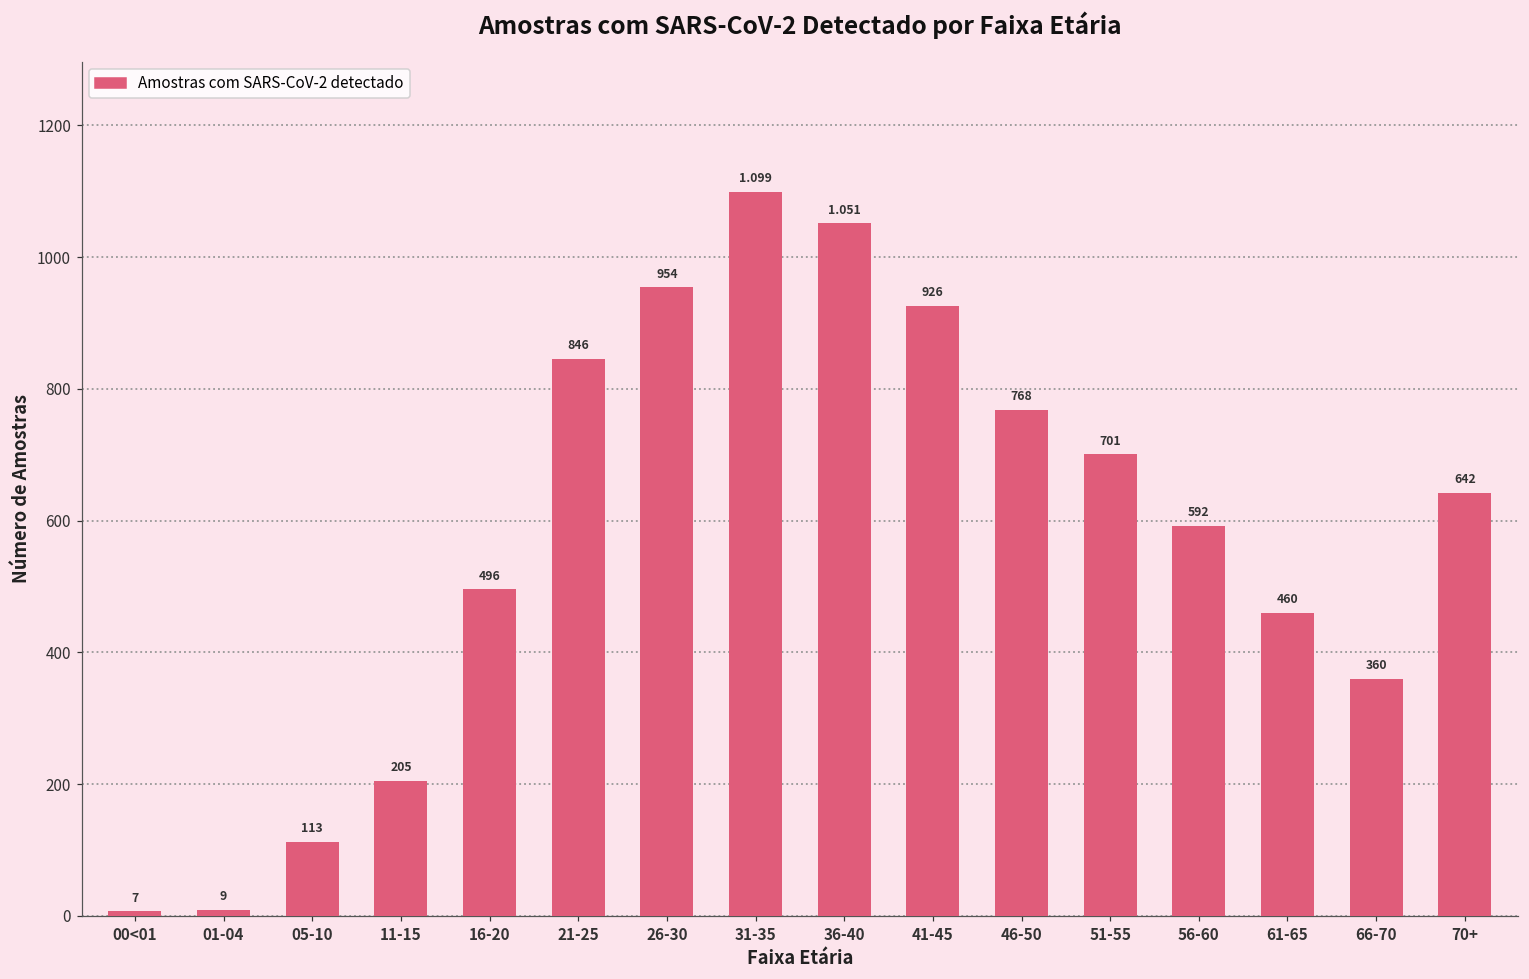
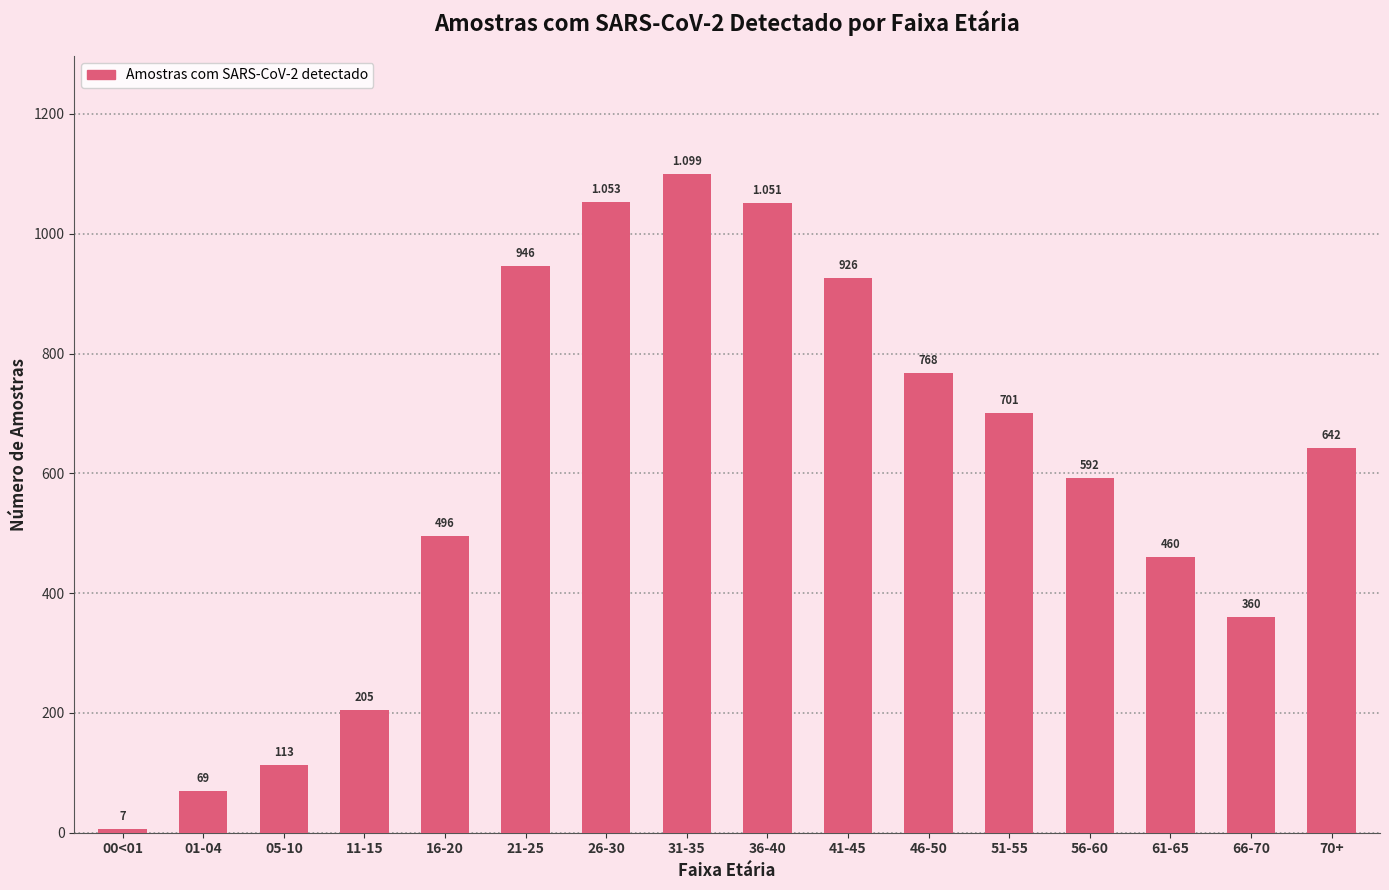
01-04: 9 -> 69
21-25: 846 -> 946
26-30: 954 -> 1.053
